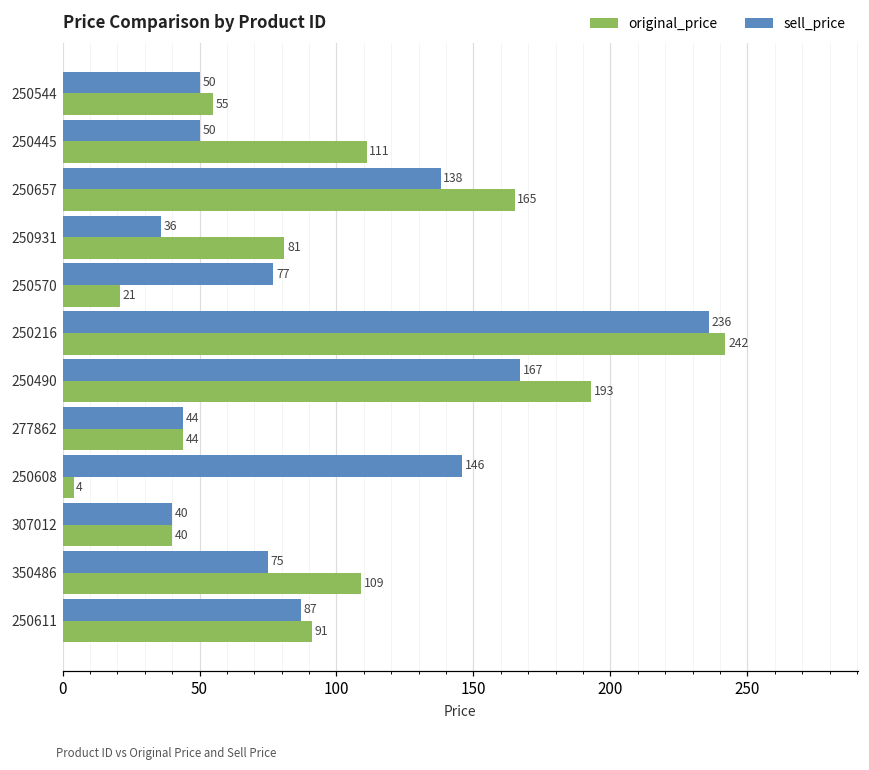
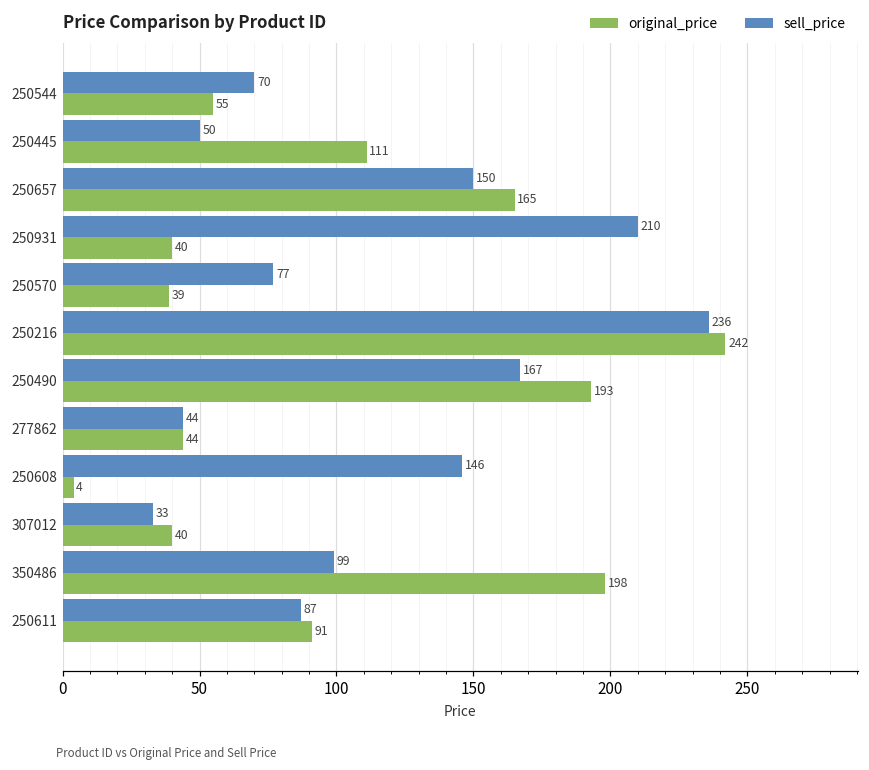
sell_price, 250544: 50 -> 70
sell_price, 250657: 138 -> 150
sell_price, 250931: 36 -> 210
original_price, 250931: 81 -> 40
original_price, 250570: 21 -> 39
sell_price, 307012: 40 -> 33
sell_price, 350486: 75 -> 99
original_price, 350486: 109 -> 198
